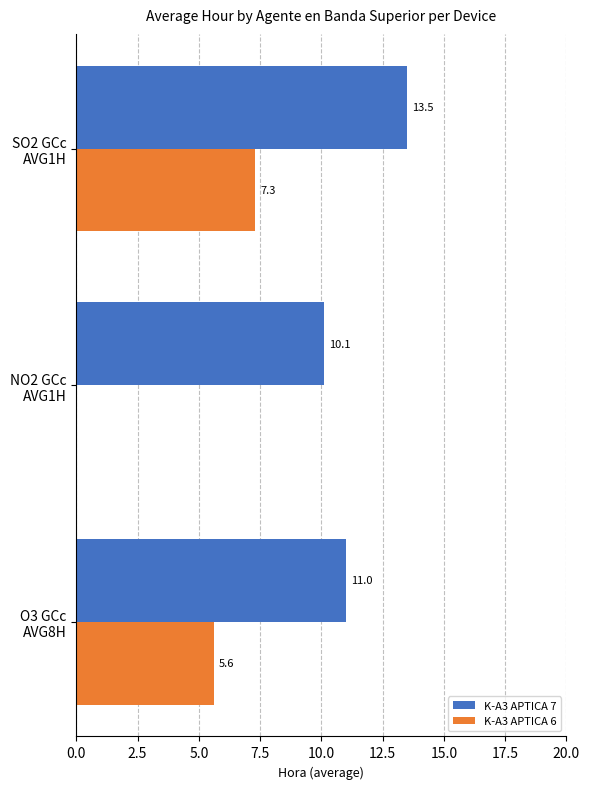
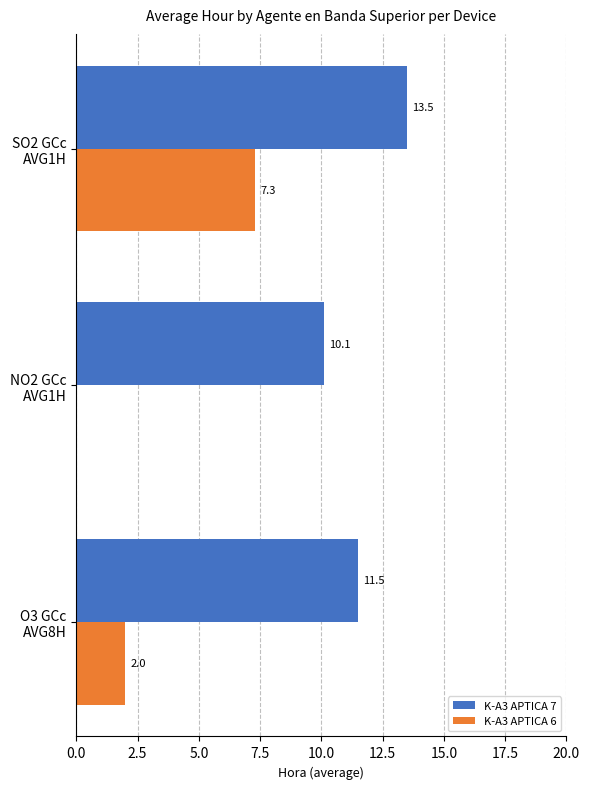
K-A3 APTICA 7, O3 GCc AVG8H: 11.0 -> 11.5
K-A3 APTICA 6, O3 GCc AVG8H: 5.6 -> 2.0
